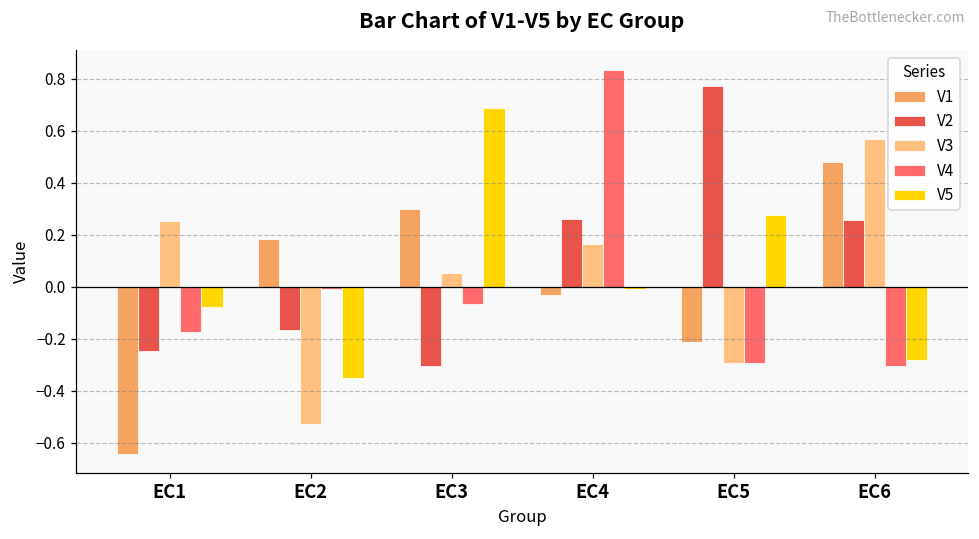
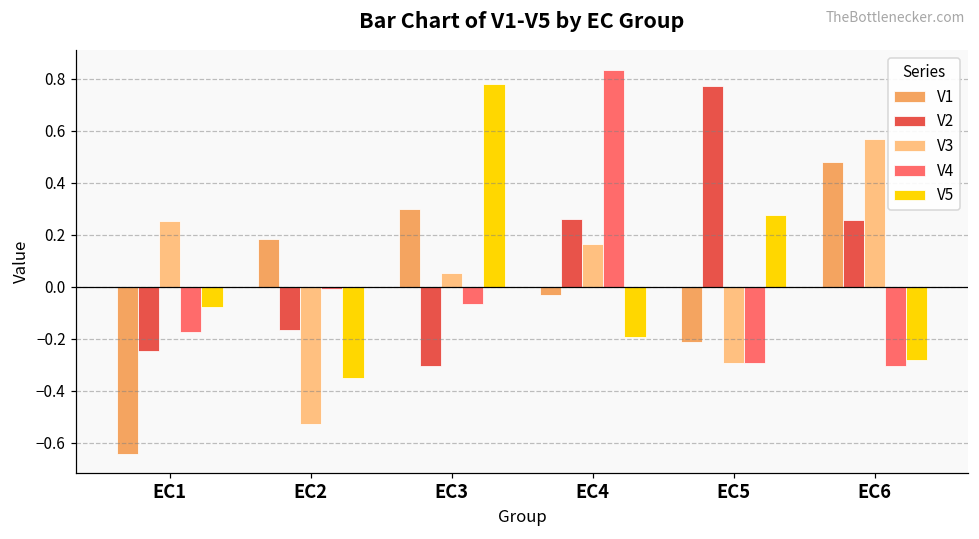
V5, EC3: 0.69 -> 0.78
V5, EC4: -0.01 -> -0.19
